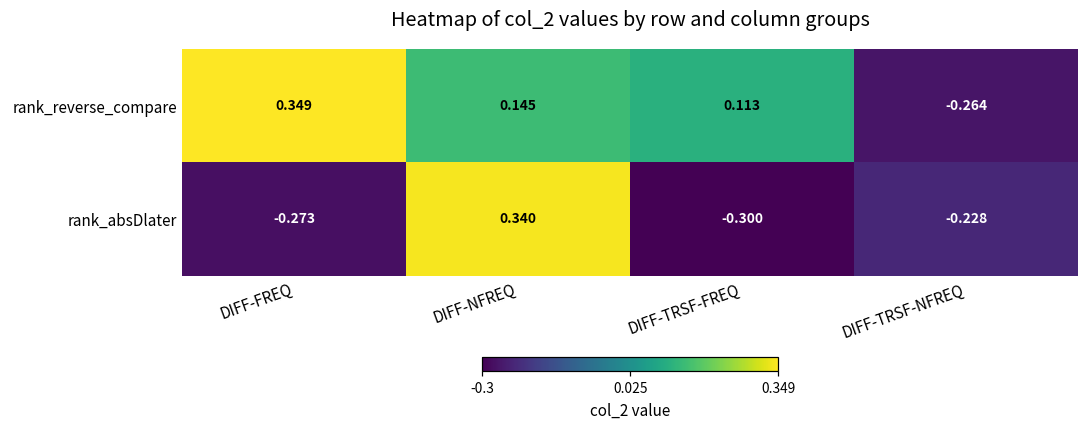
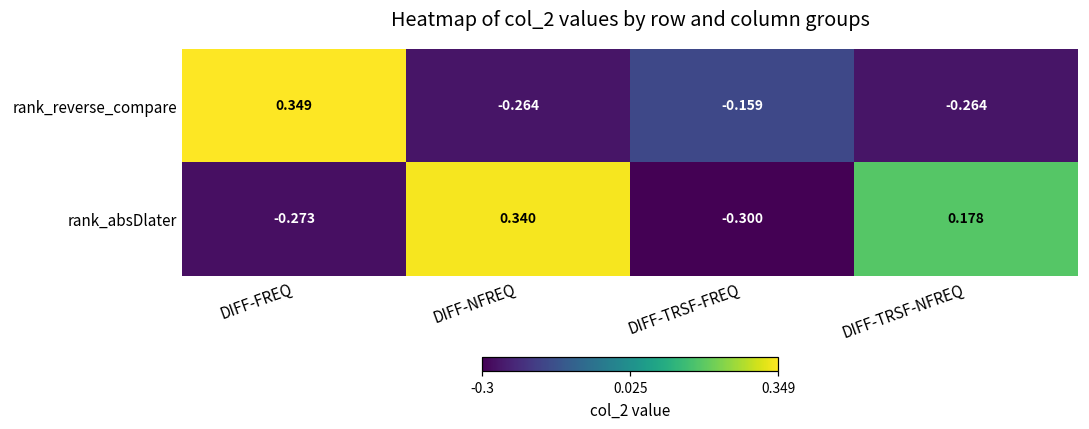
rank_reverse_compare, DIFF-NFREQ: 0.145 -> -0.264
rank_reverse_compare, DIFF-TRSF-FREQ: 0.113 -> -0.159
rank_absDlater, DIFF-TRSF-NFREQ: -0.228 -> 0.178
